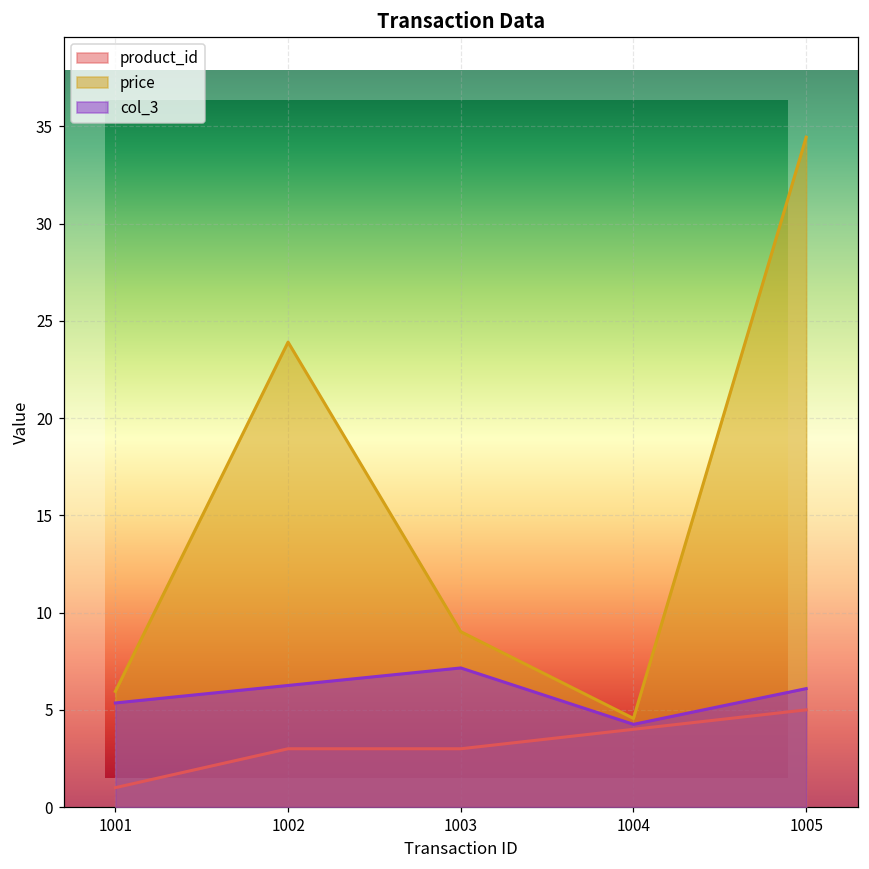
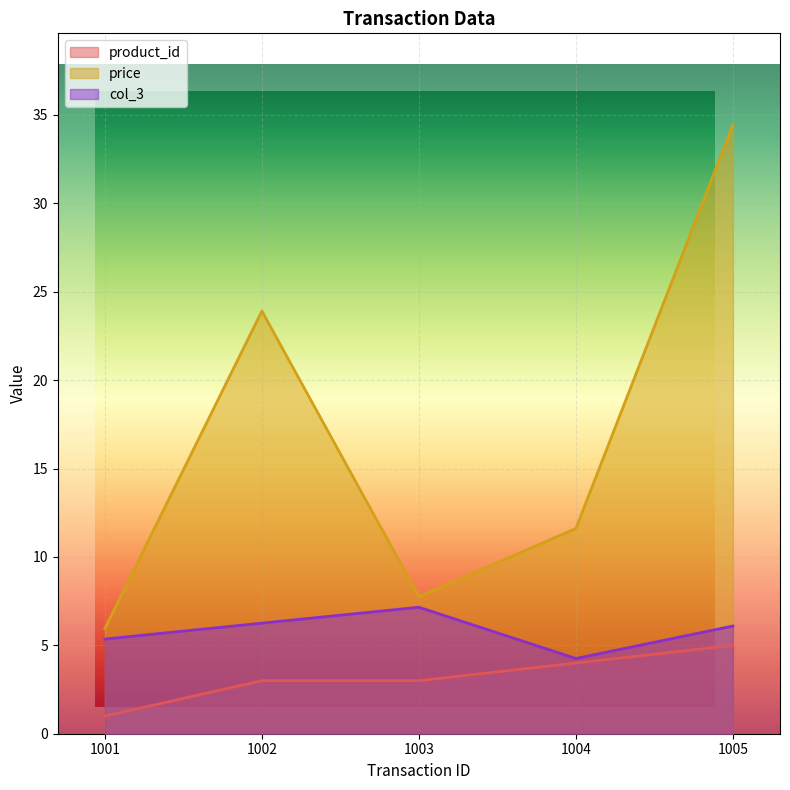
Transaction Data, price, 1003: 9.0 -> 7.8
Transaction Data, price, 1004: 4.6 -> 11.6
